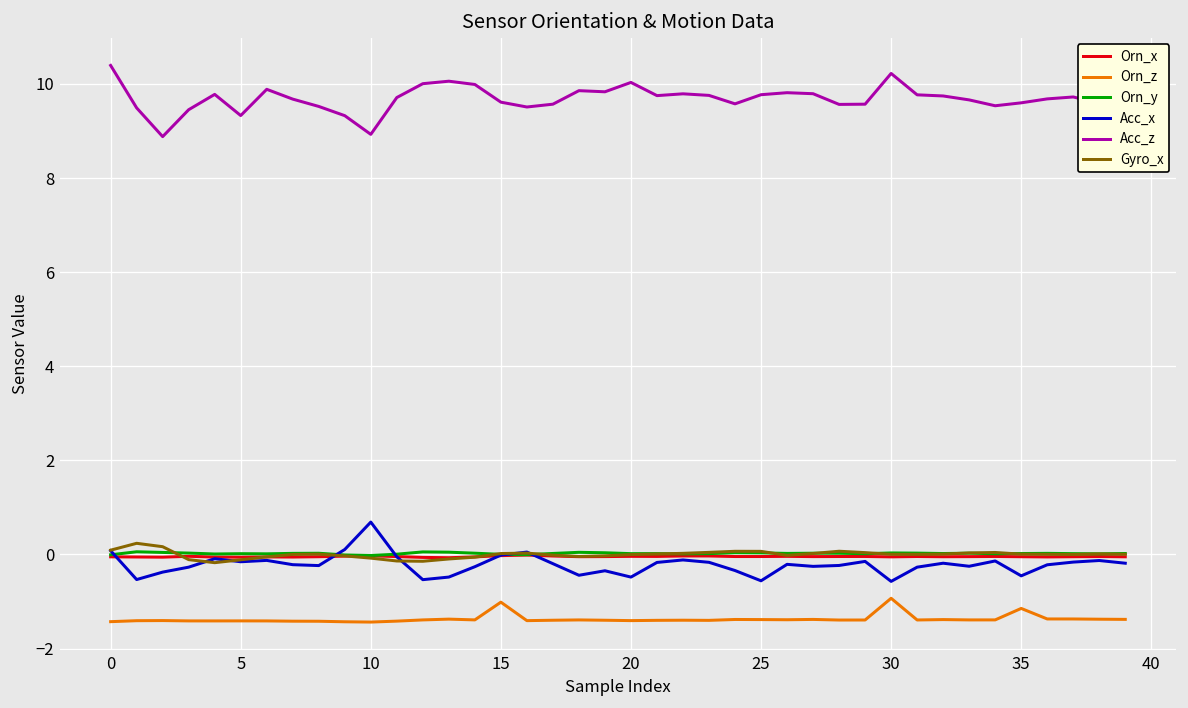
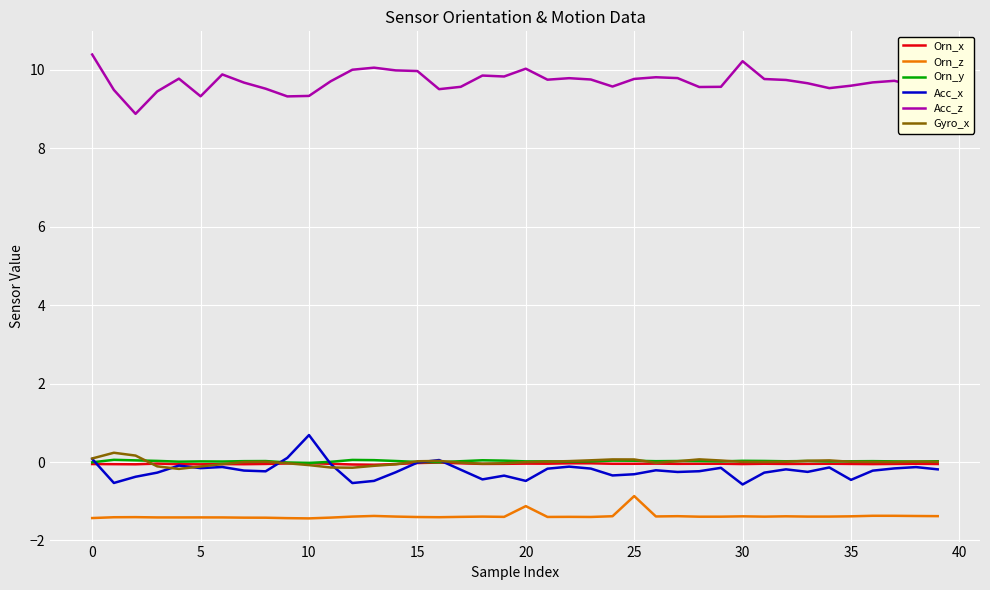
Acc_z, 10: 8.9 -> 9.3
Orn_z, 15: -1.0 -> -1.4
Acc_z, 15: 9.6 -> 10.0
Orn_z, 20: -1.4 -> -1.1
Orn_z, 25: -1.4 -> -0.9
Acc_x, 25: -0.6 -> -0.3
Orn_z, 30: -0.9 -> -1.4
Orn_z, 35: -1.1 -> -1.4
